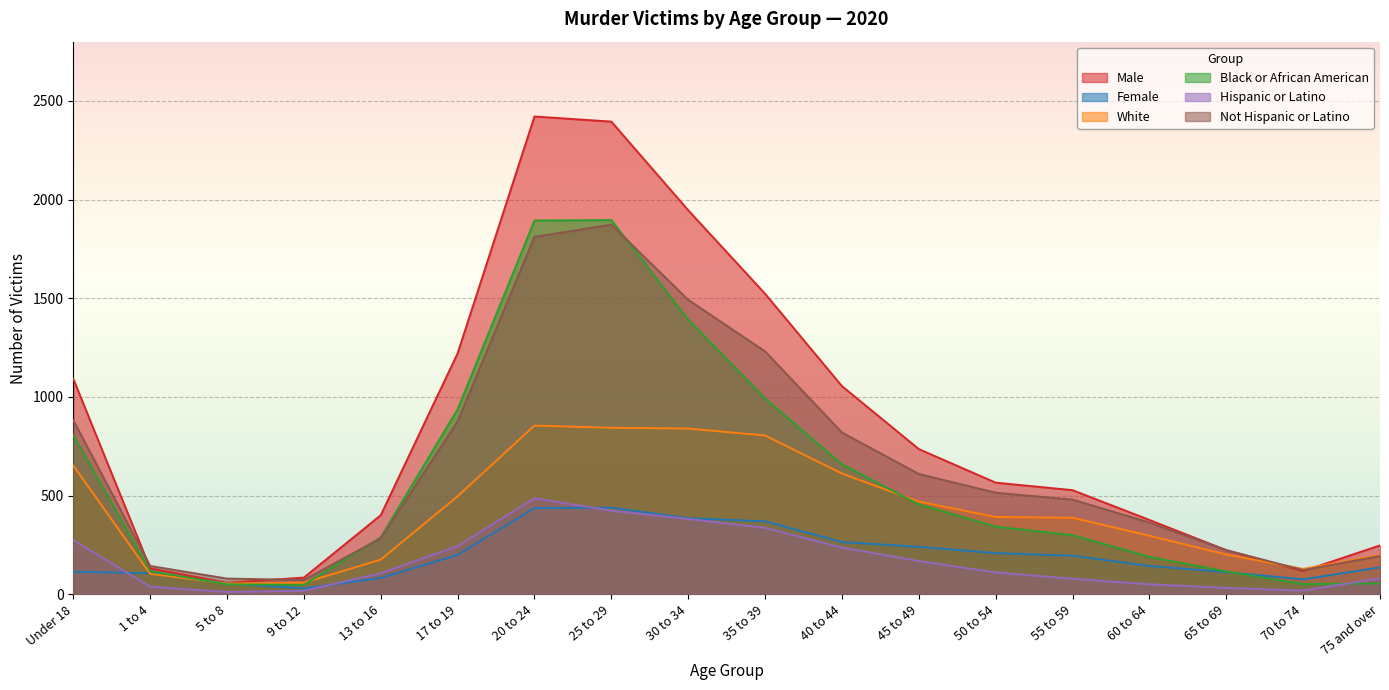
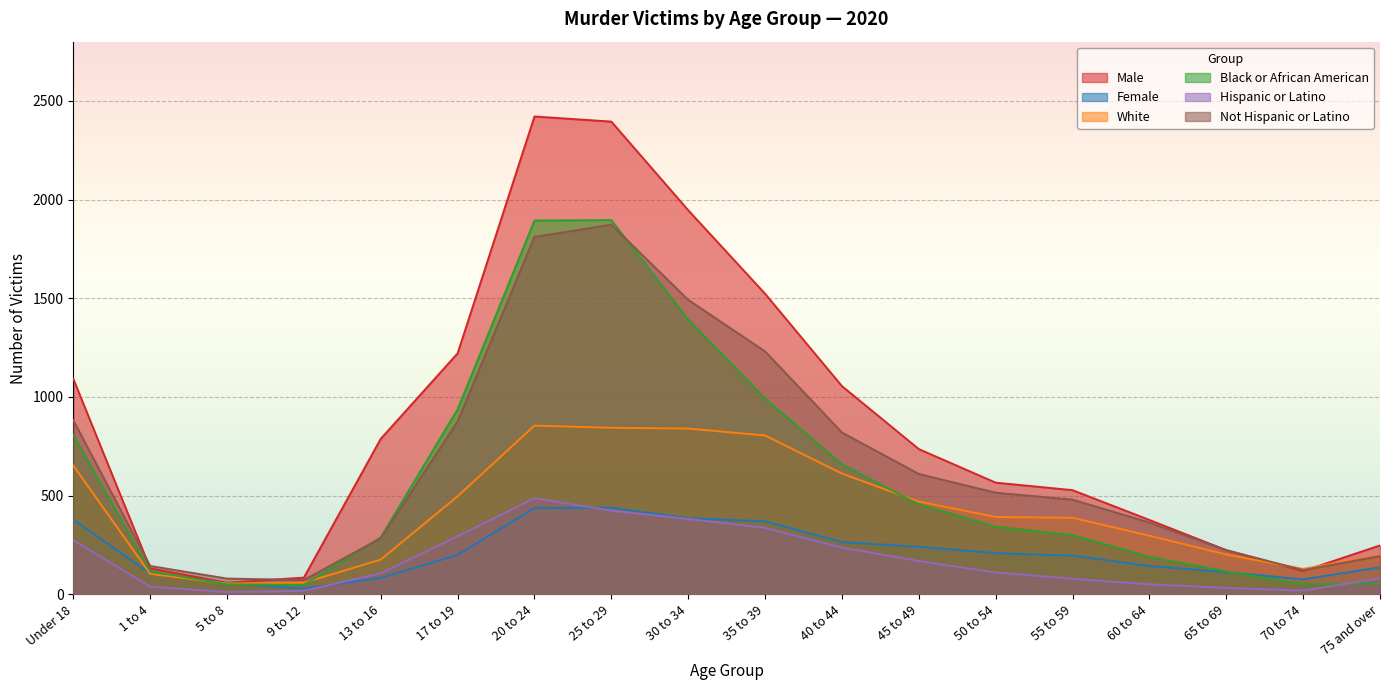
Female, Under 18: 120 -> 380
Male, 13 to 16: 400 -> 790
Hispanic or Latino, 17 to 19: 250 -> 290
